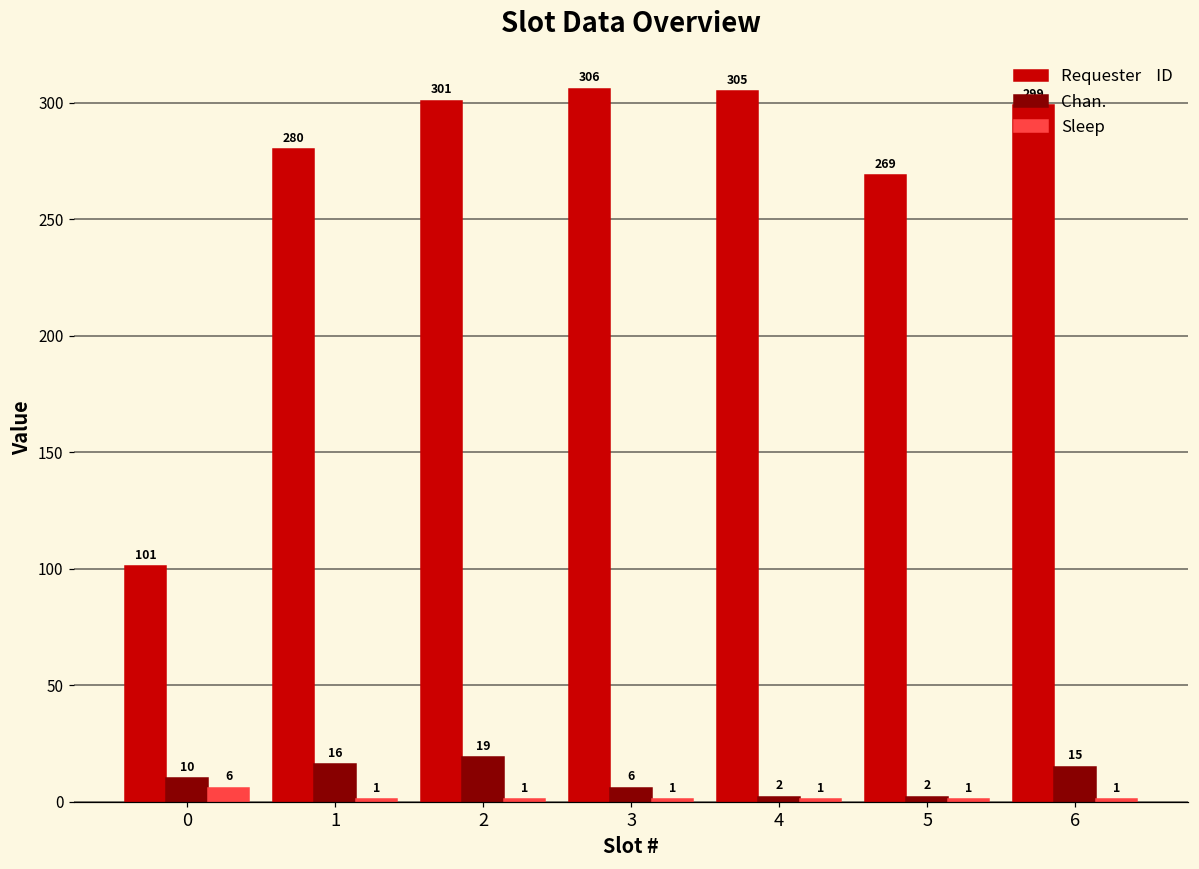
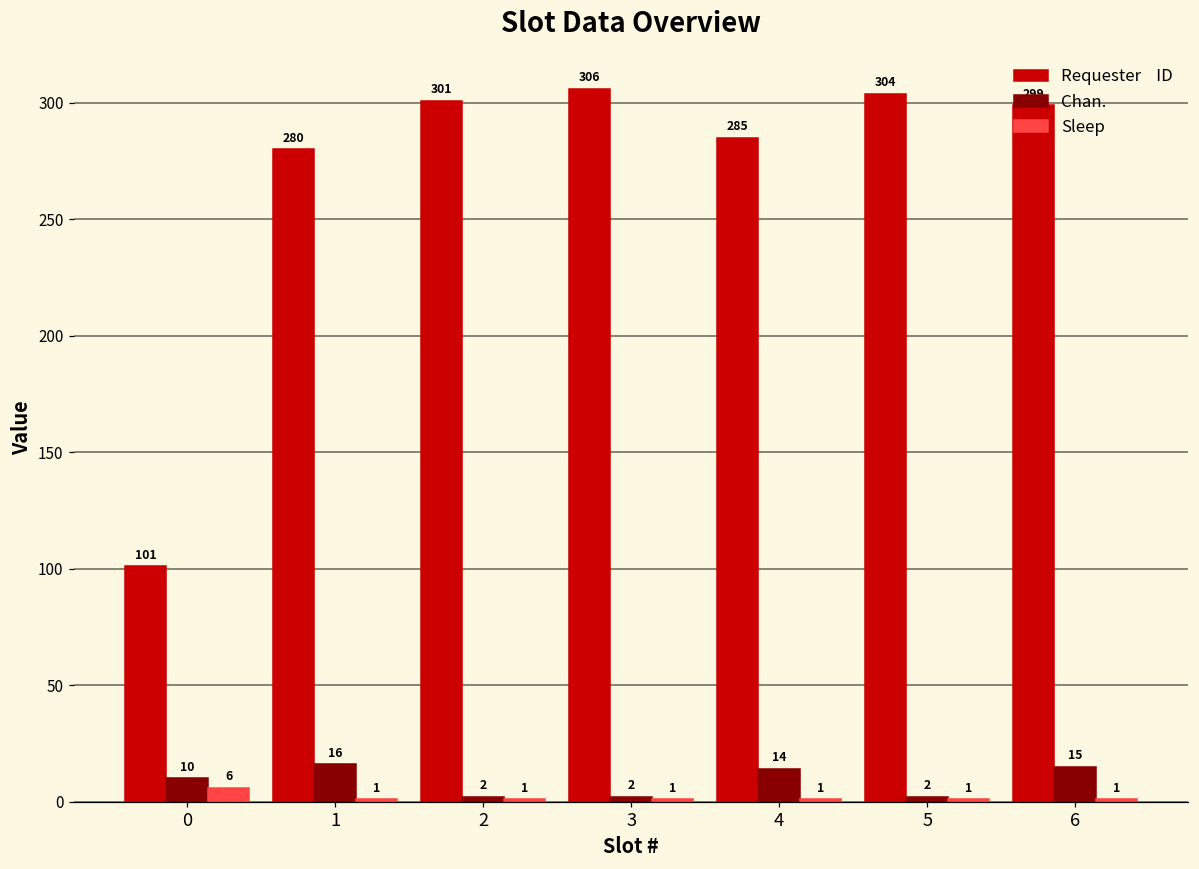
Chan., 2: 19 -> 2
Chan., 3: 6 -> 2
Requester ID, 4: 305 -> 285
Chan., 4: 2 -> 14
Requester ID, 5: 269 -> 304
